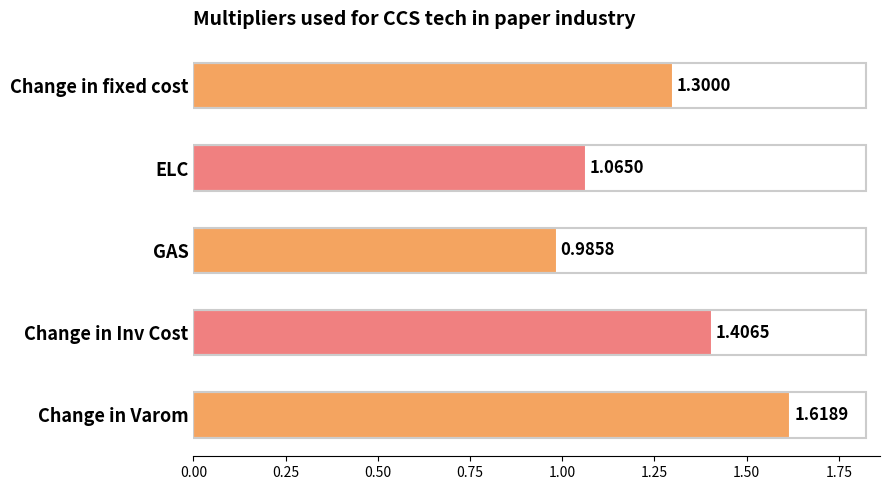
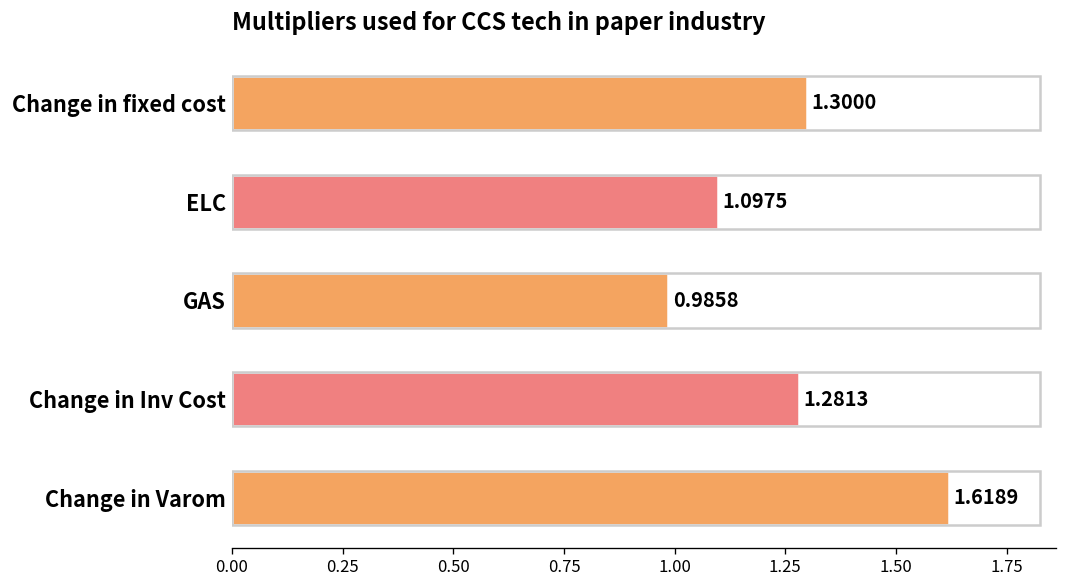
ELC: 1.0650 -> 1.0975
Change in Inv Cost: 1.4065 -> 1.2813
